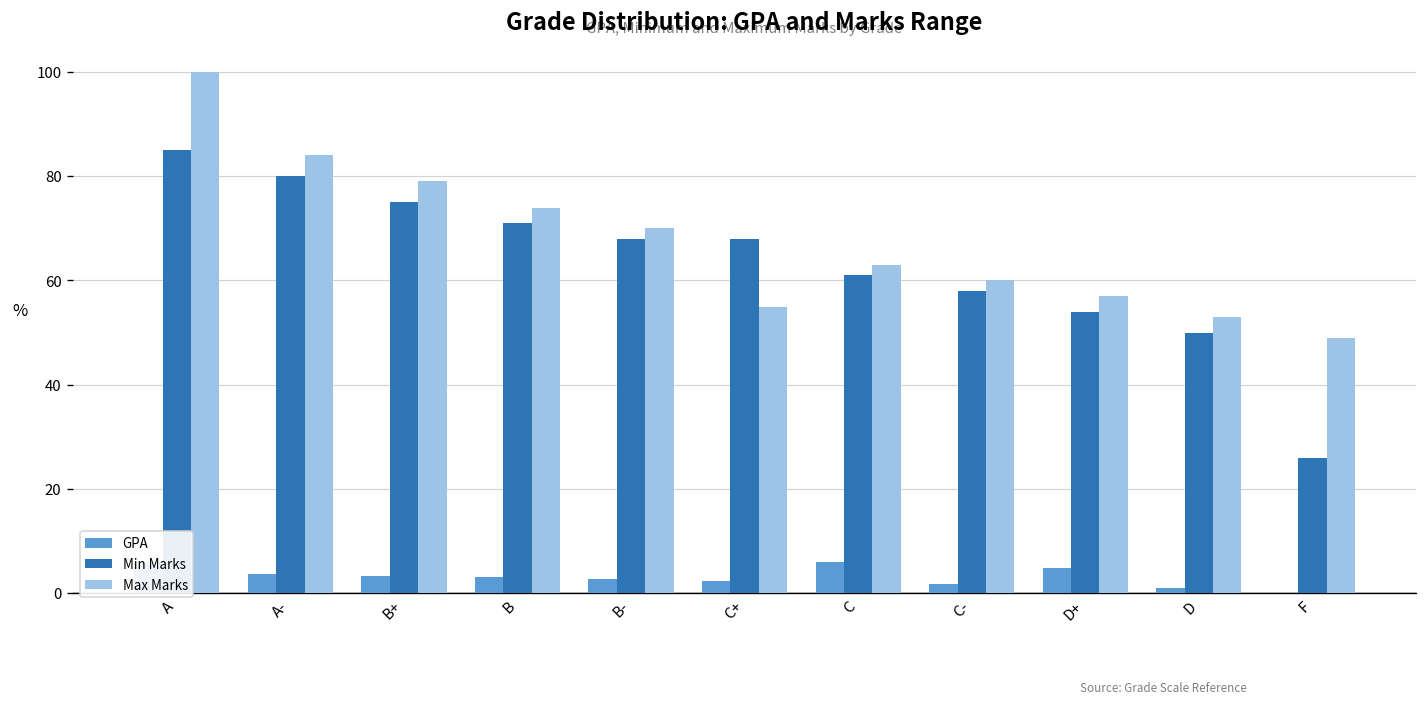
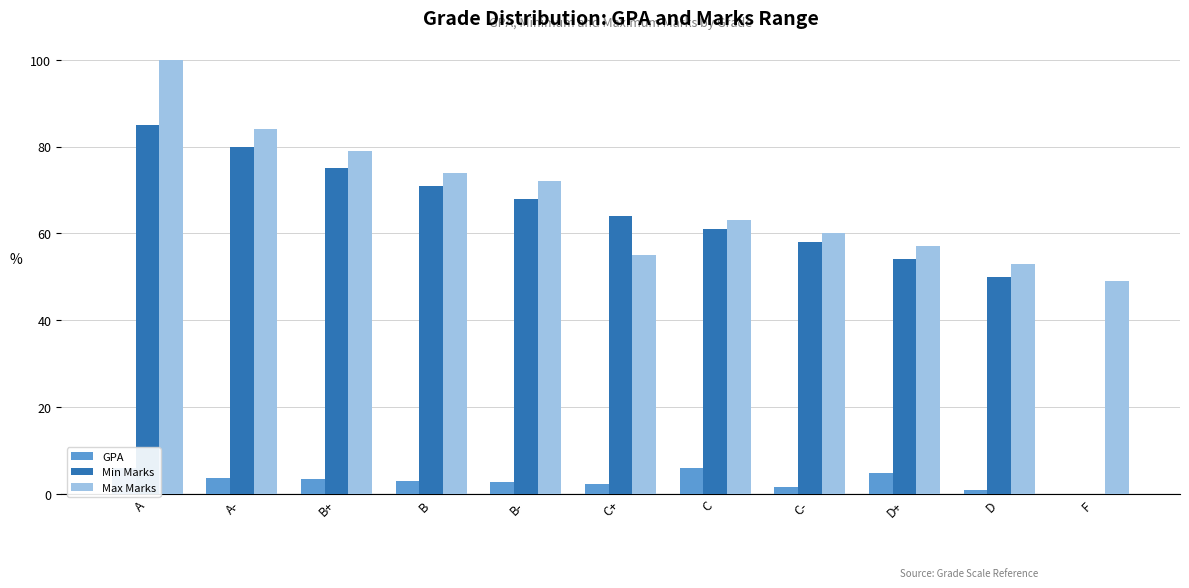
Max Marks, B-: 70 -> 72
Min Marks, C+: 68 -> 64
Min Marks, F: 26 -> 0
